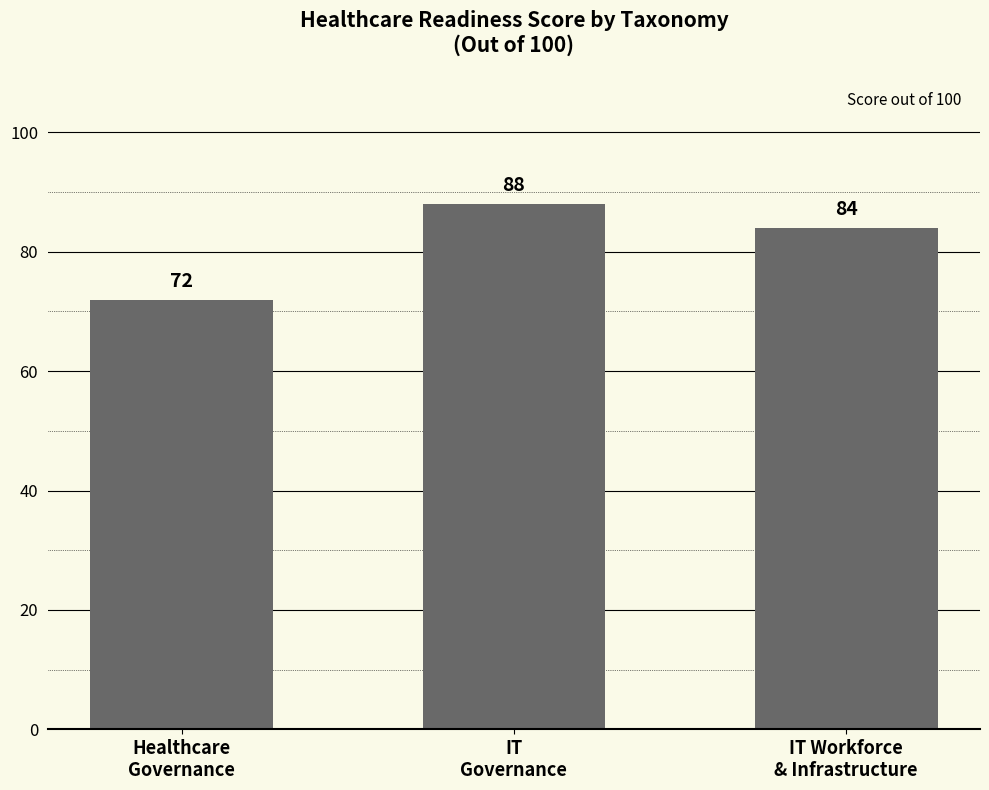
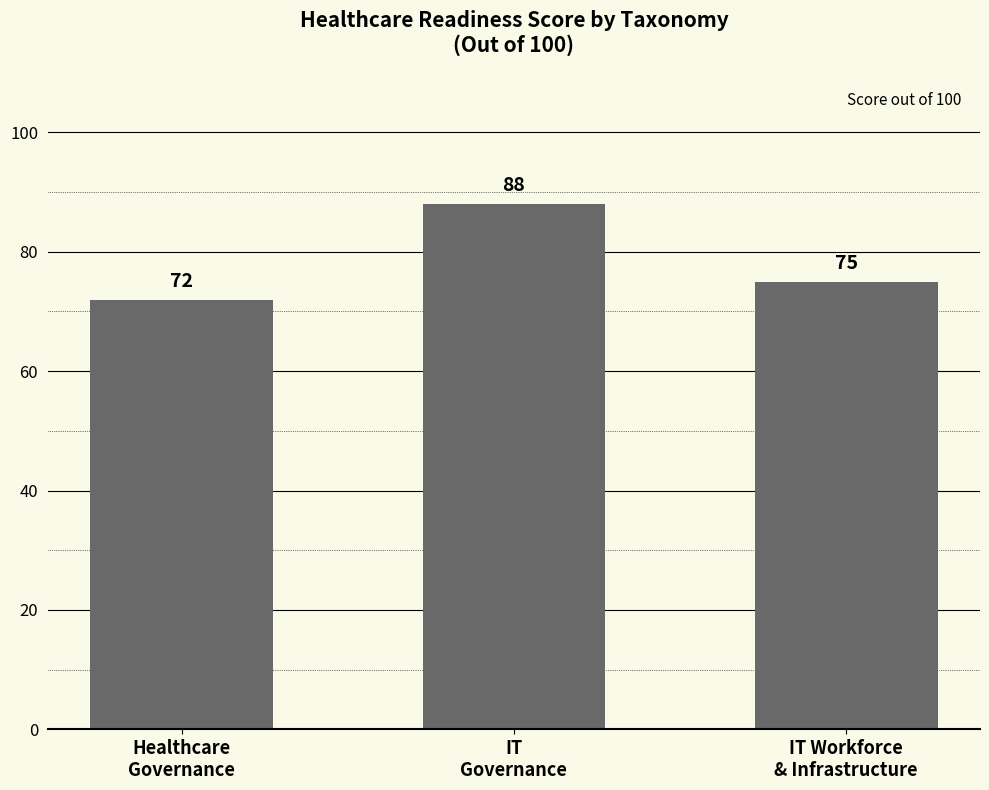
IT Workforce & Infrastructure: 84 -> 75
